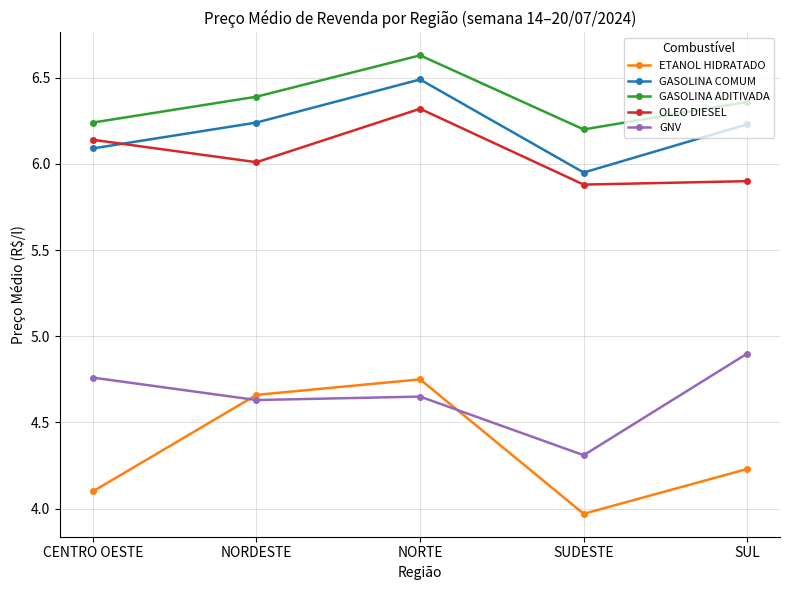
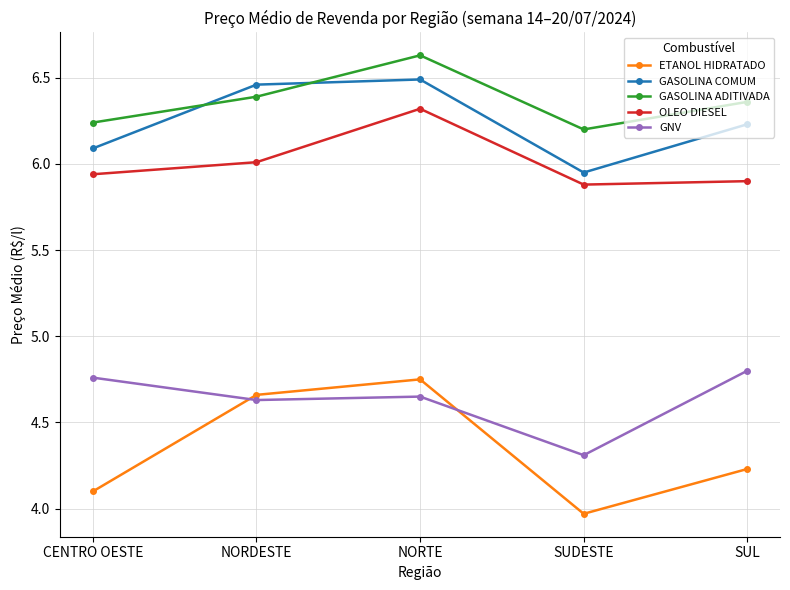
OLEO DIESEL, CENTRO OESTE: 6.14 -> 5.94
GASOLINA COMUM, NORDESTE: 6.24 -> 6.46
GNV, SUL: 4.9 -> 4.8
